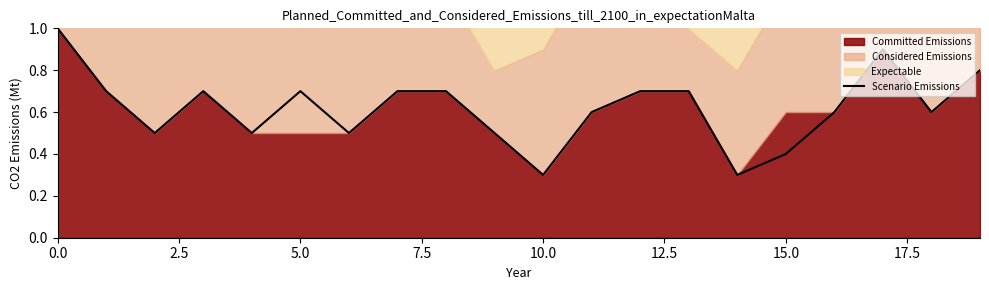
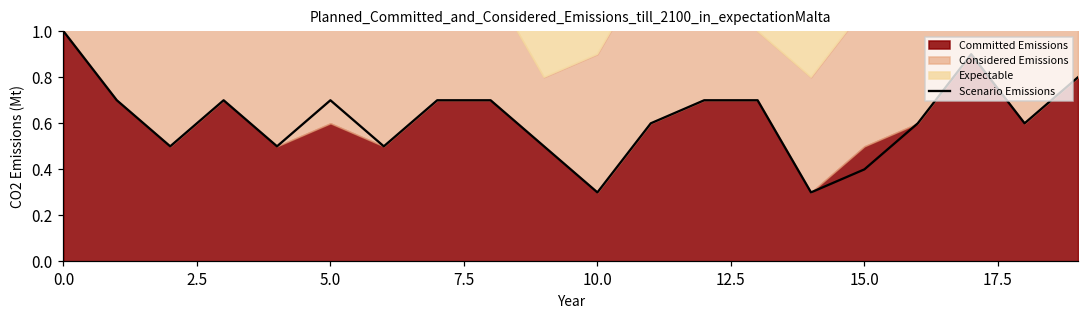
Committed Emissions, 5.0: 0.50 -> 0.60
Committed Emissions, 15.0: 0.60 -> 0.50
